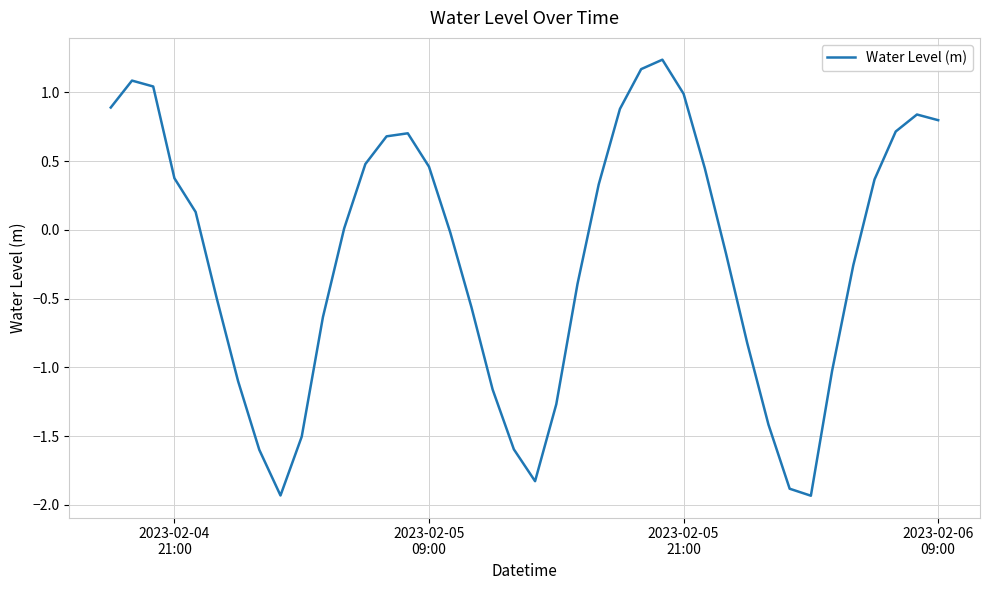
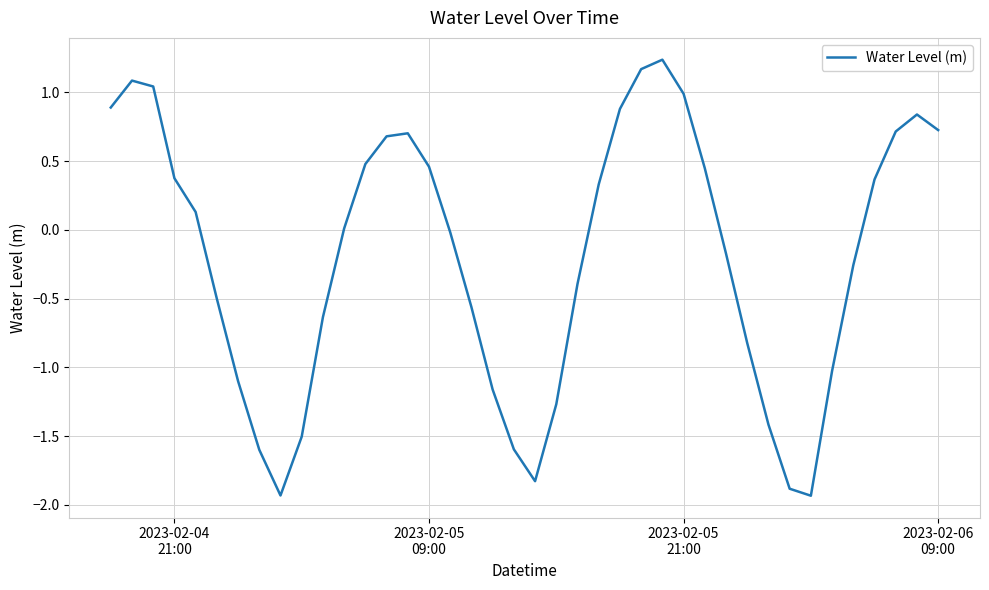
2023-02-06 09:00: 0.80 -> 0.73
